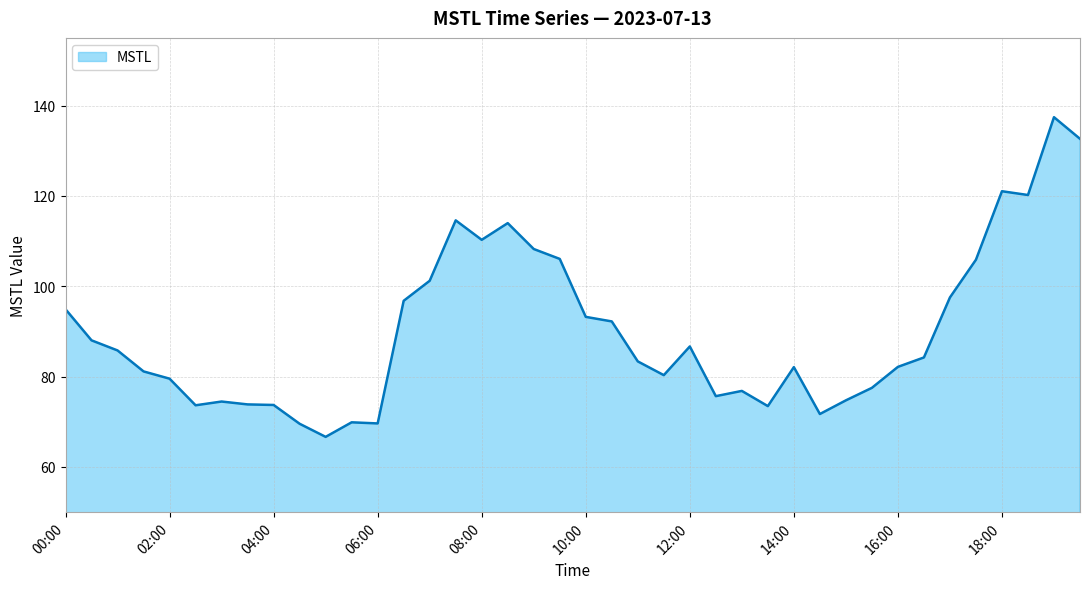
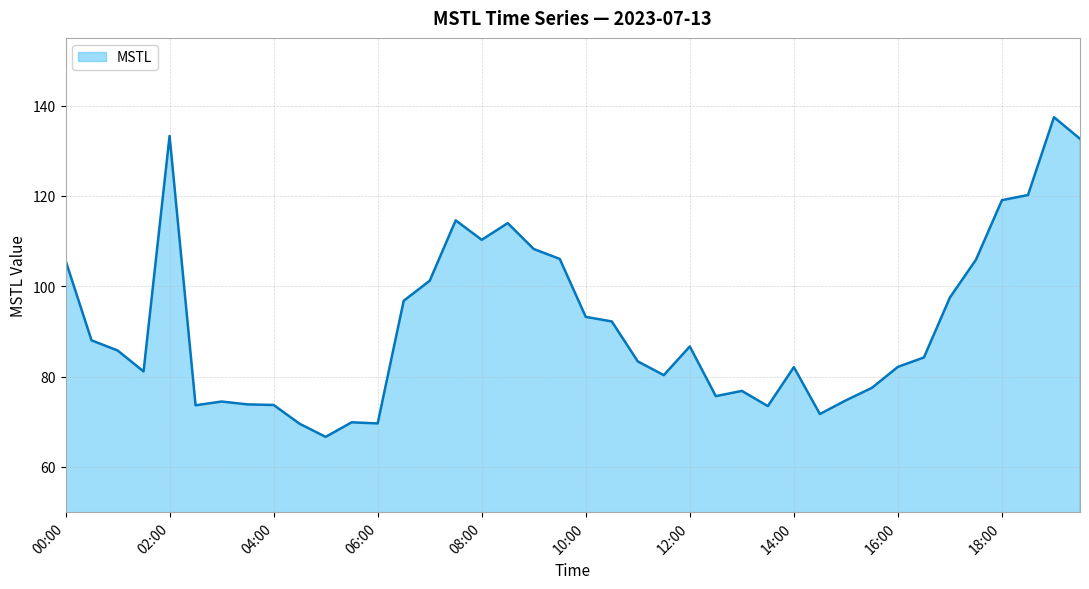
00:00: 95 -> 106
02:00: 80 -> 133
18:00: 121 -> 119
